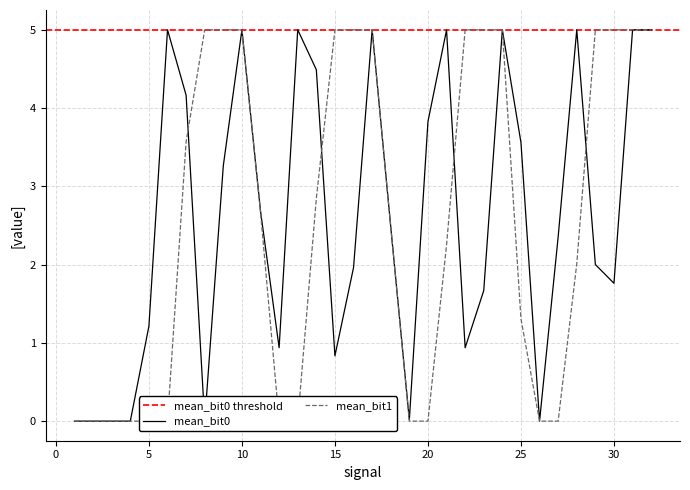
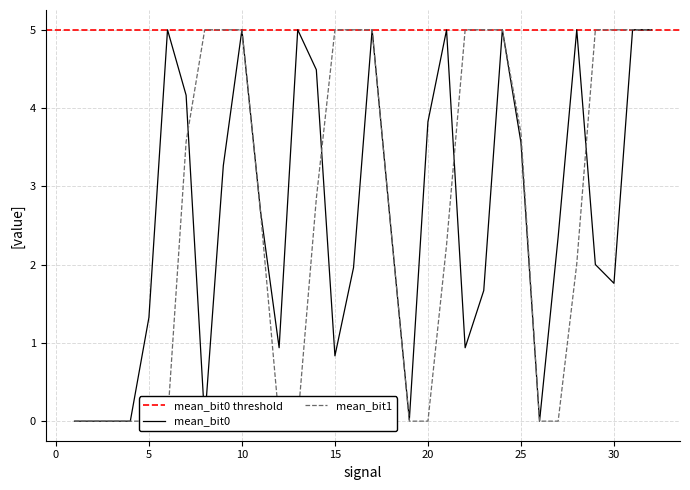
mean_bit0, 5: 1.2 -> 1.3
mean_bit1, 25: 1.3 -> 3.7
